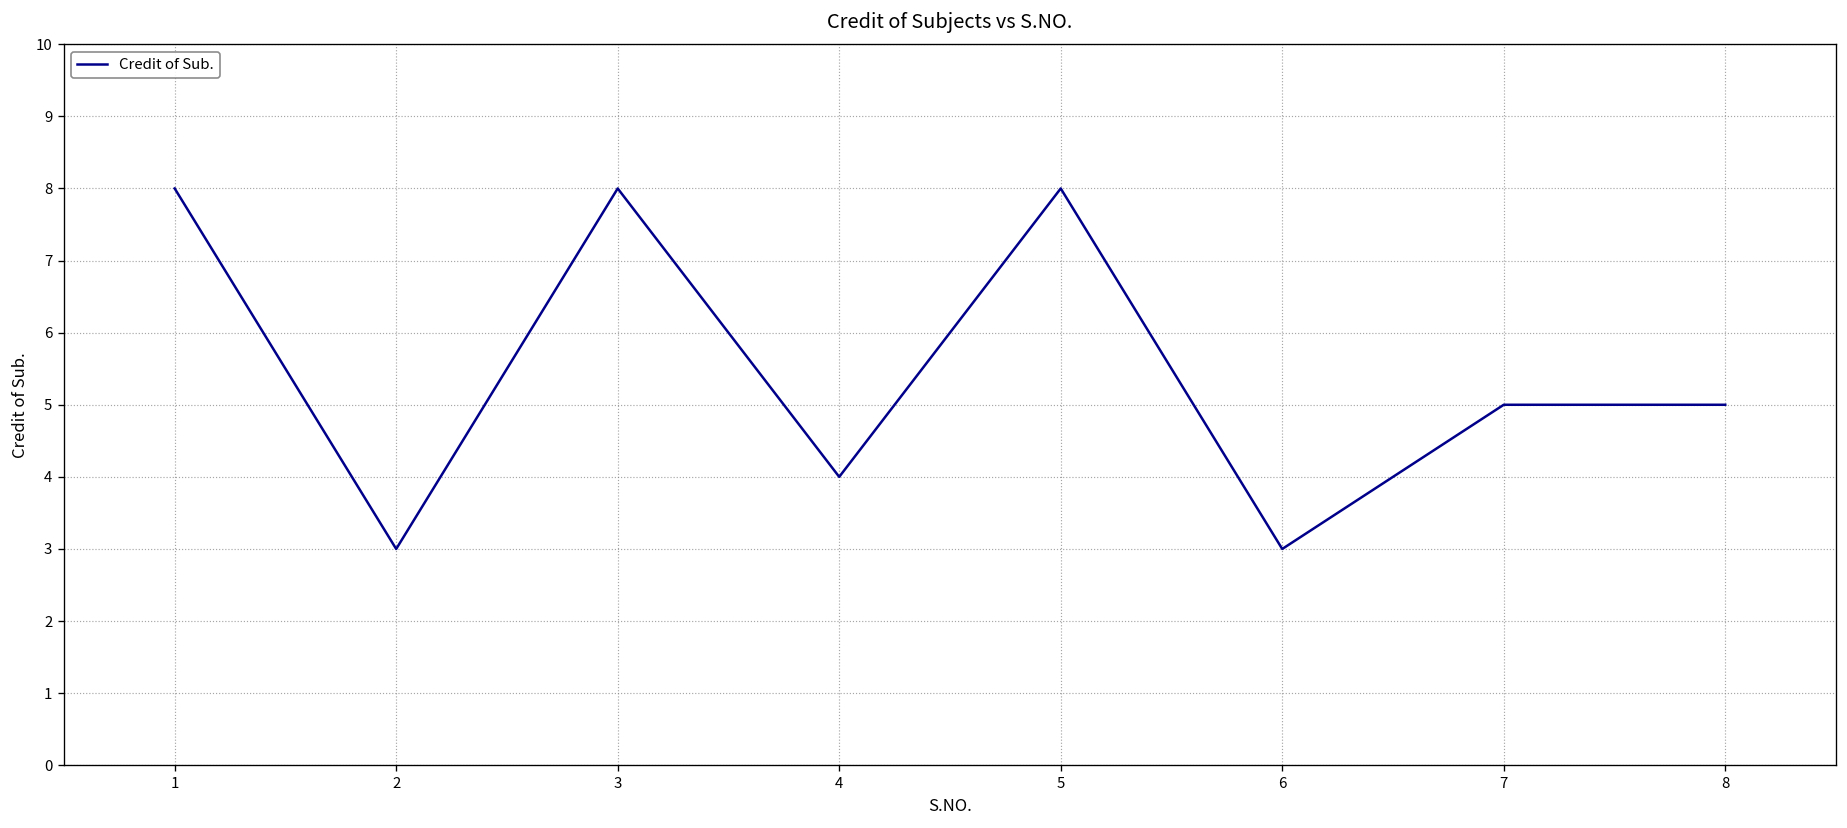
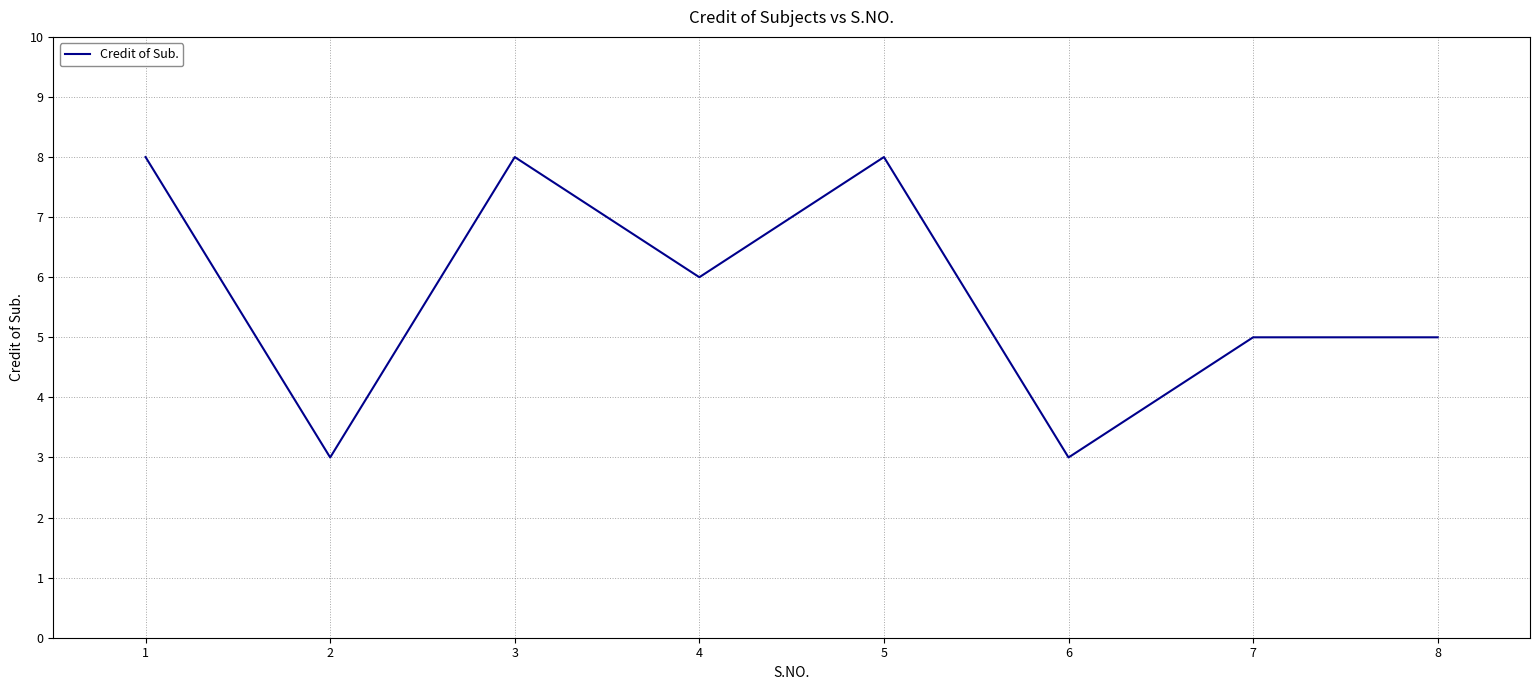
4: 4 -> 6
